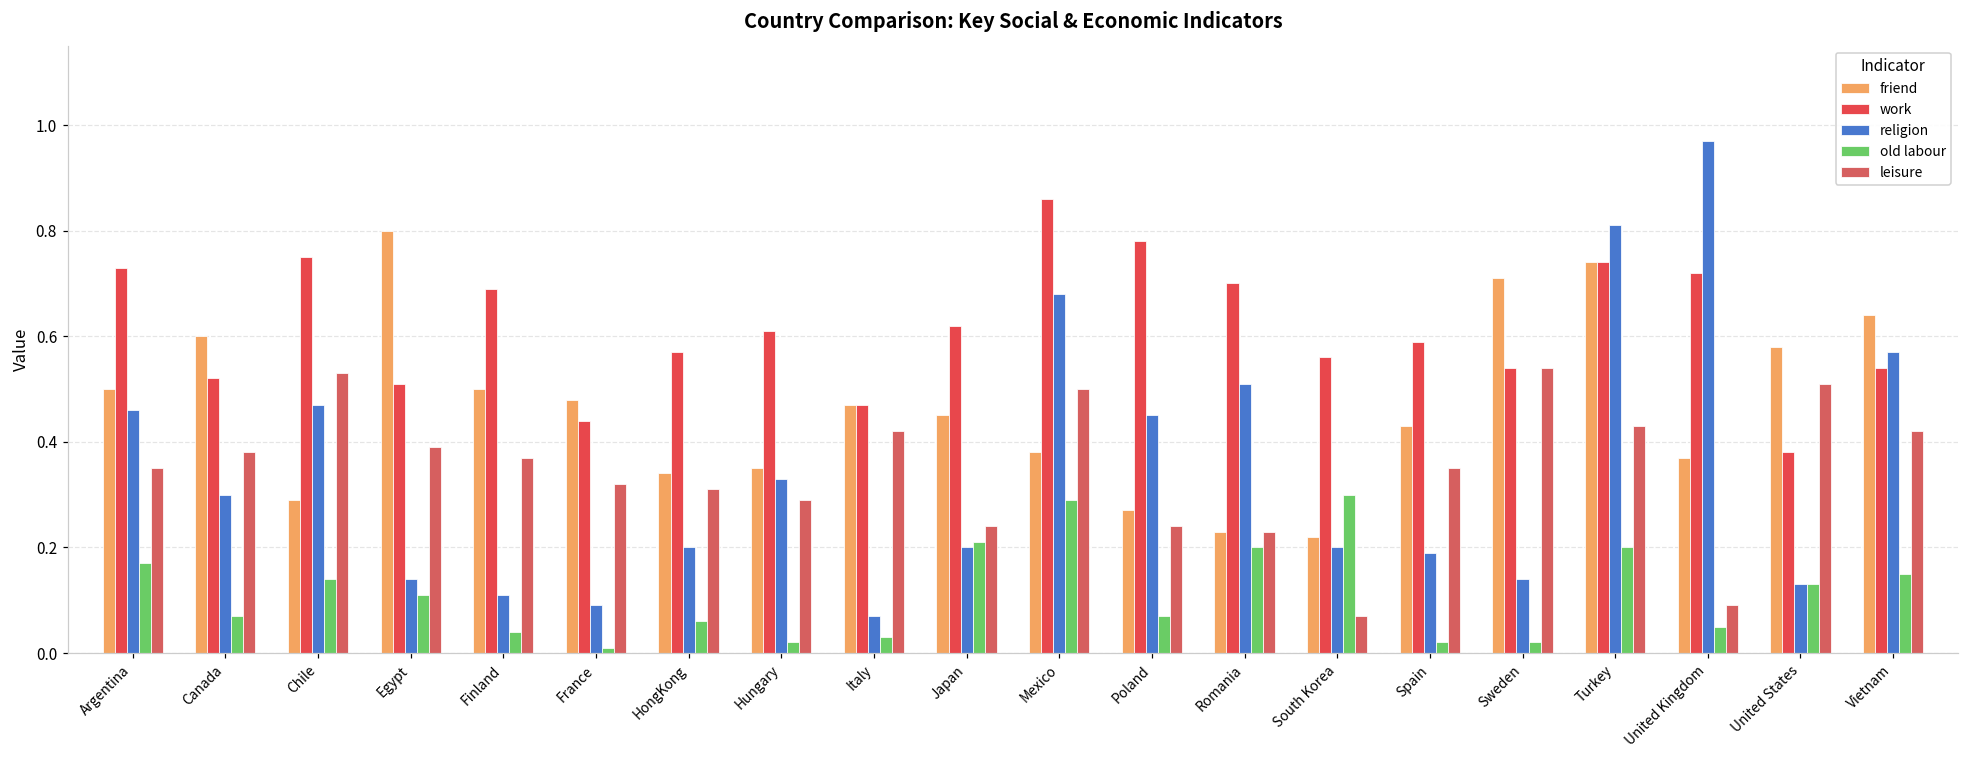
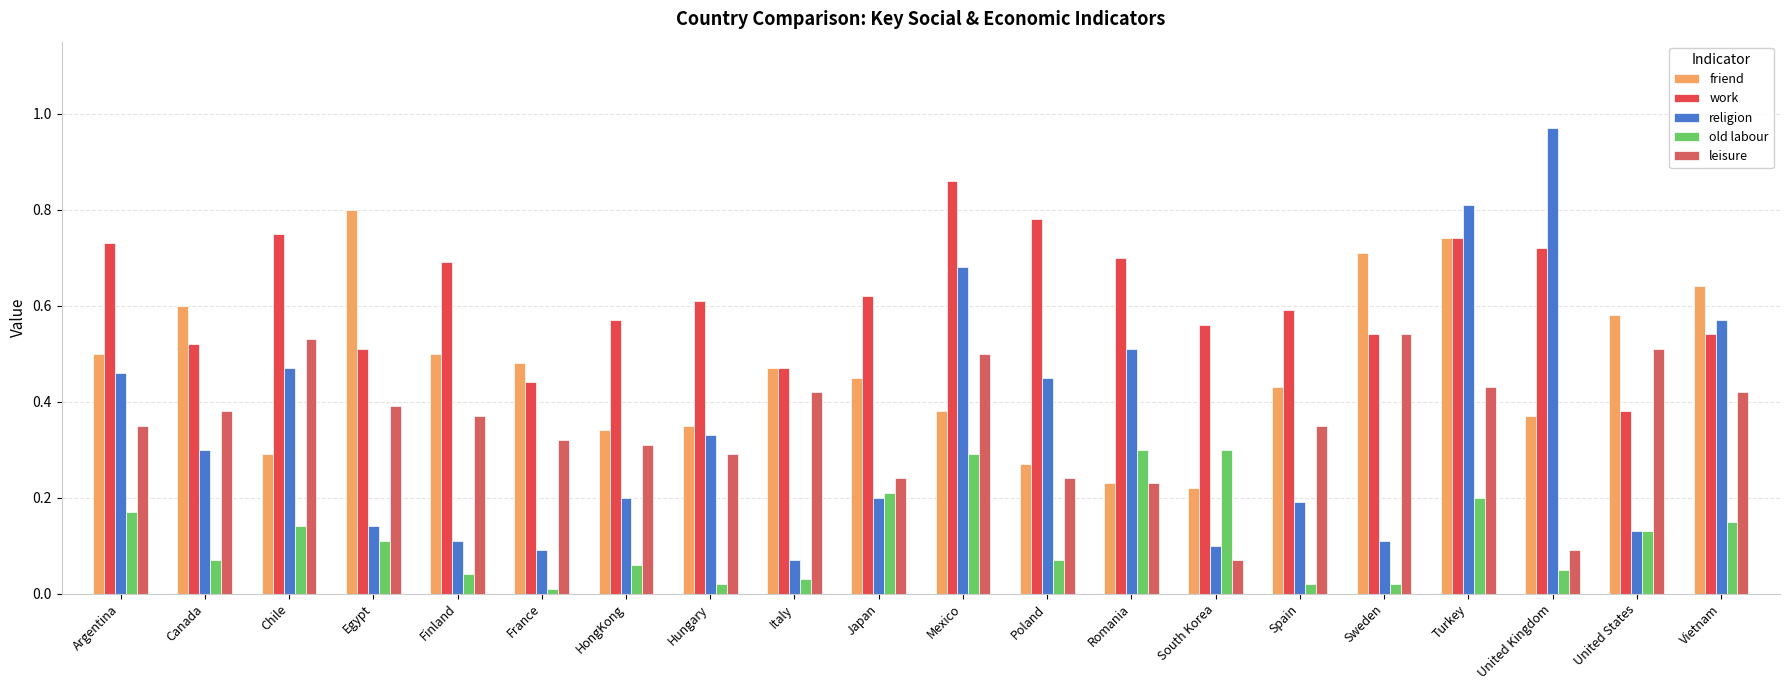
old labour, Romania: 0.2 -> 0.3
religion, South Korea: 0.2 -> 0.1
religion, Sweden: 0.14 -> 0.11
